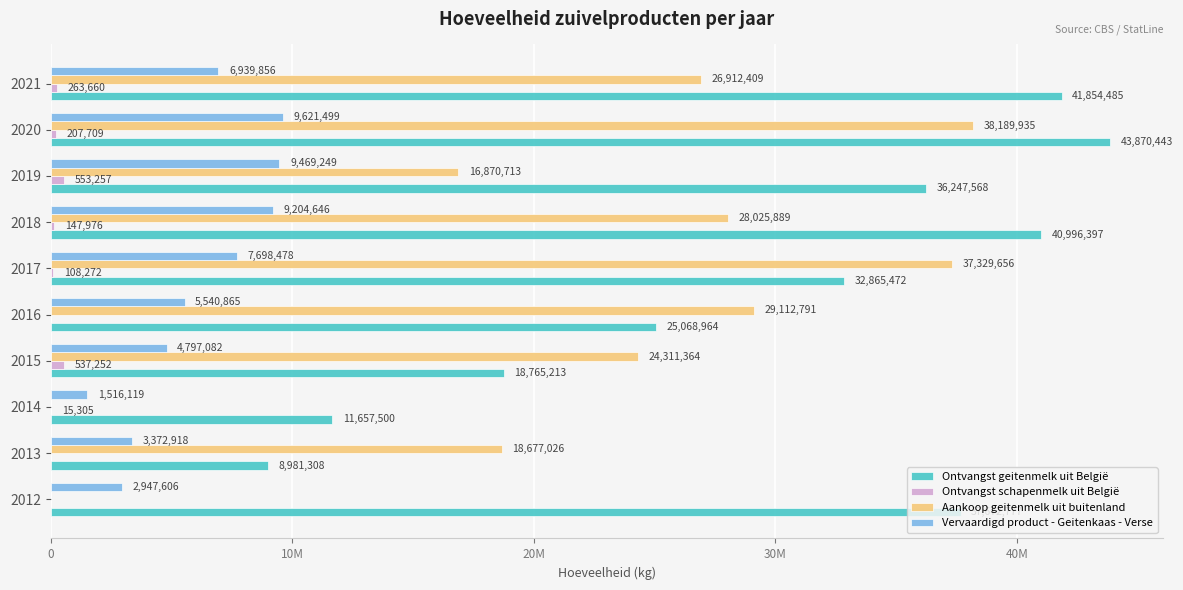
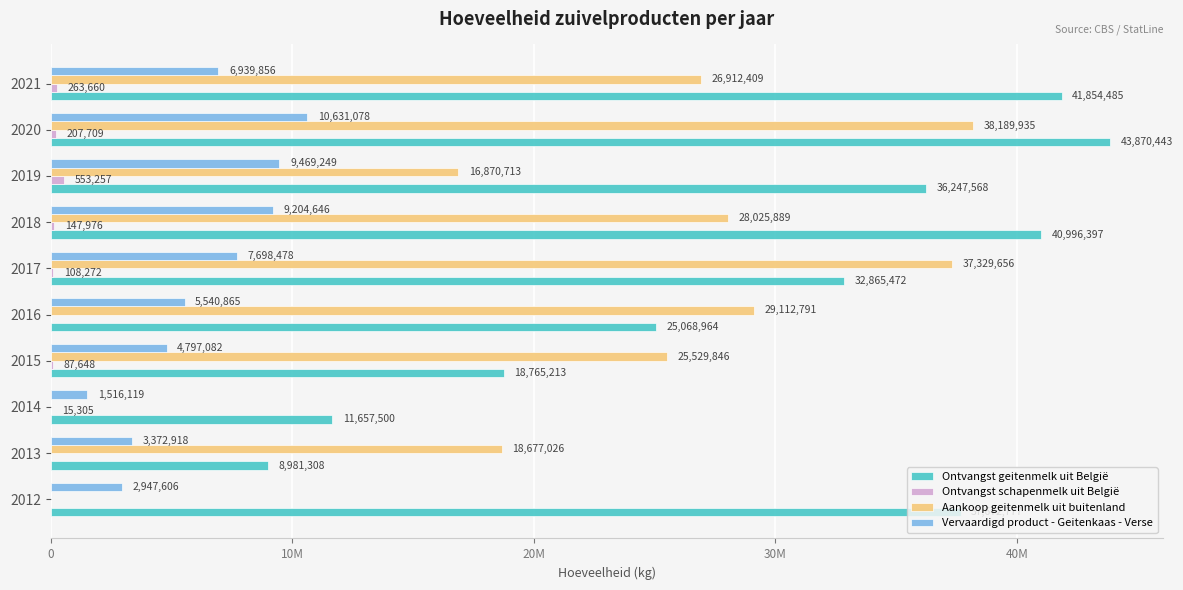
Vervaardigd product - Geitenkaas - Verse, 2020: 9,621,499 -> 10,631,078
Aankoop geitenmelk uit buitenland, 2015: 24,311,364 -> 25,529,846
Ontvangst schapenmelk uit België, 2015: 537,252 -> 87,648
